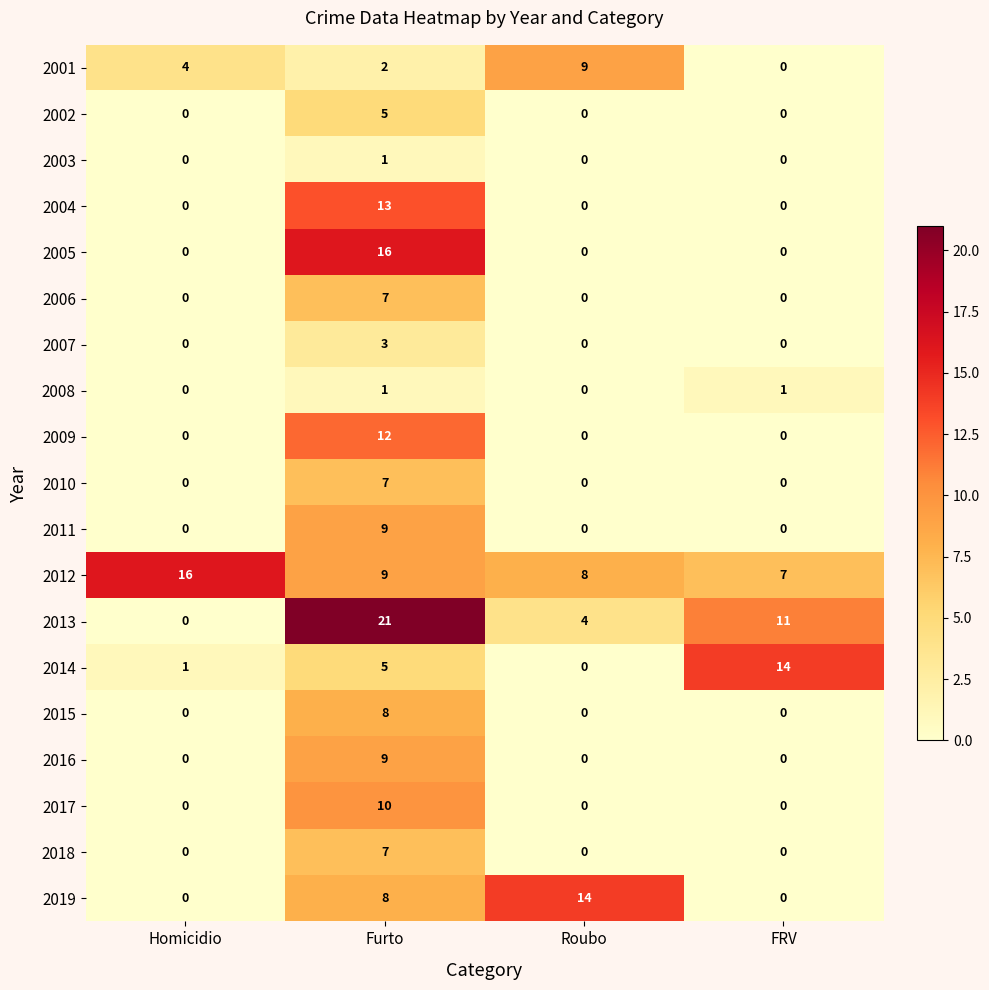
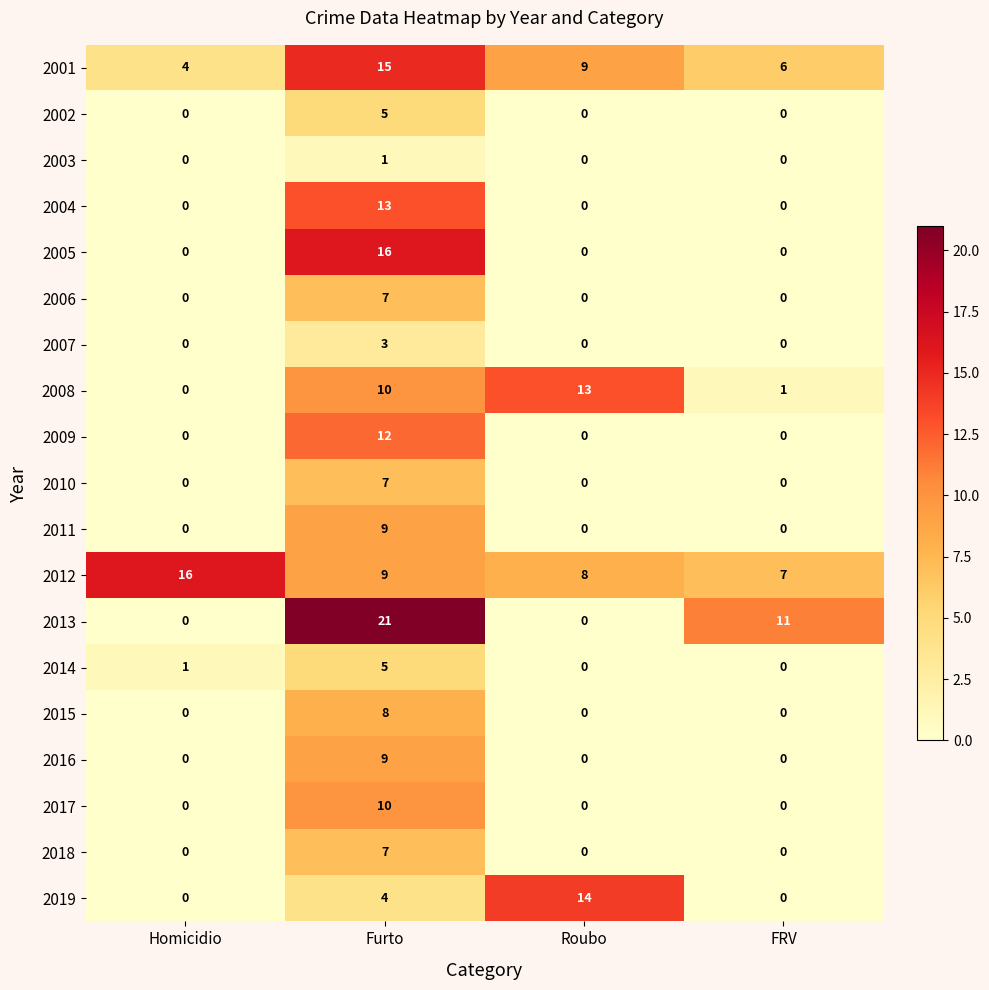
2001, Furto: 2 -> 15
2001, FRV: 0 -> 6
2008, Furto: 1 -> 10
2008, Roubo: 0 -> 13
2013, Roubo: 4 -> 0
2014, FRV: 14 -> 0
2019, Furto: 8 -> 4
